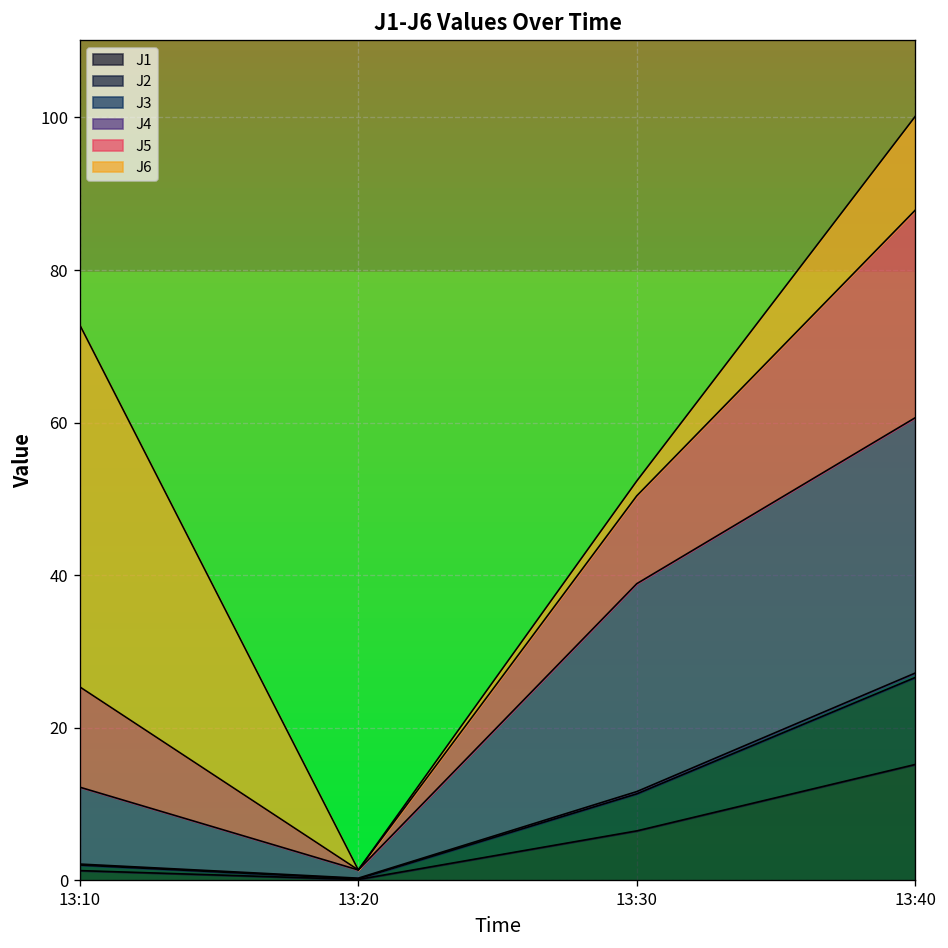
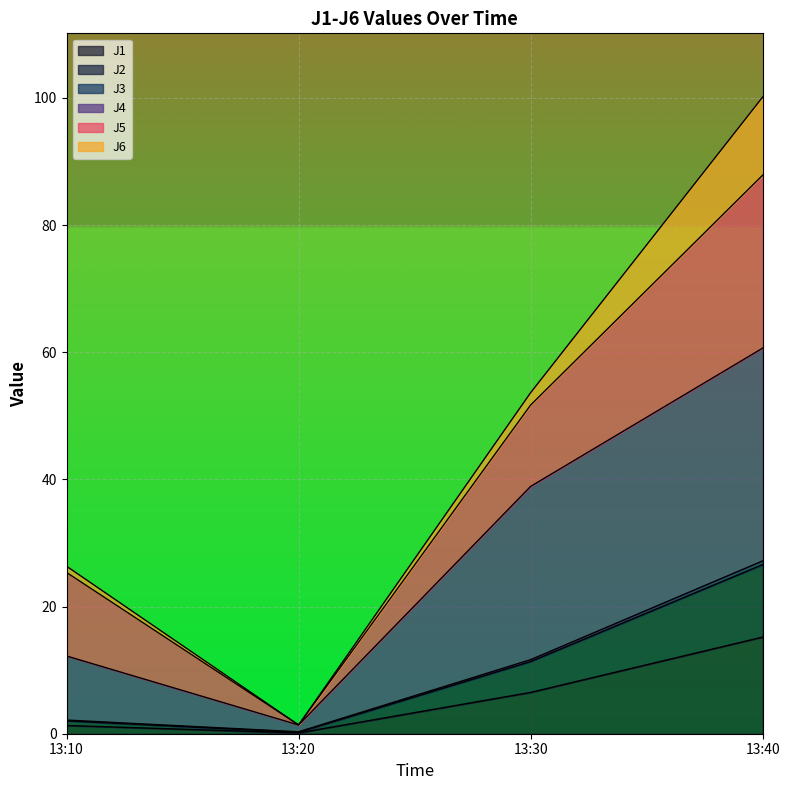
J6, 13:10: 47 -> 1
J5, 13:30: 12 -> 13
